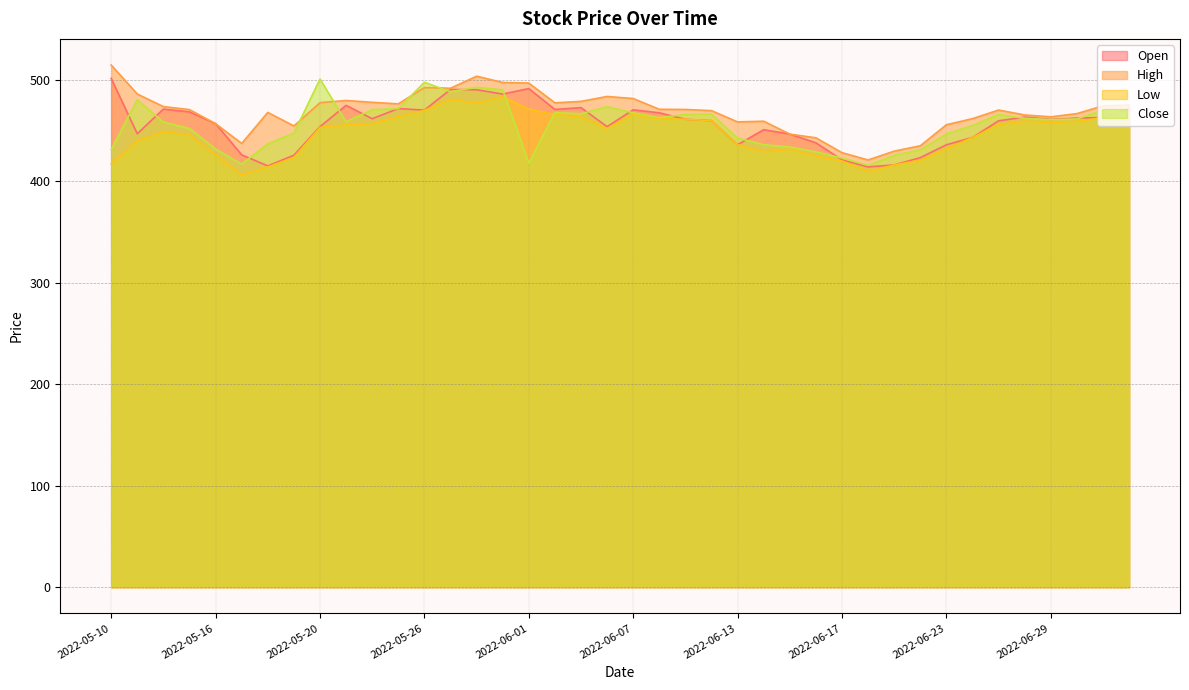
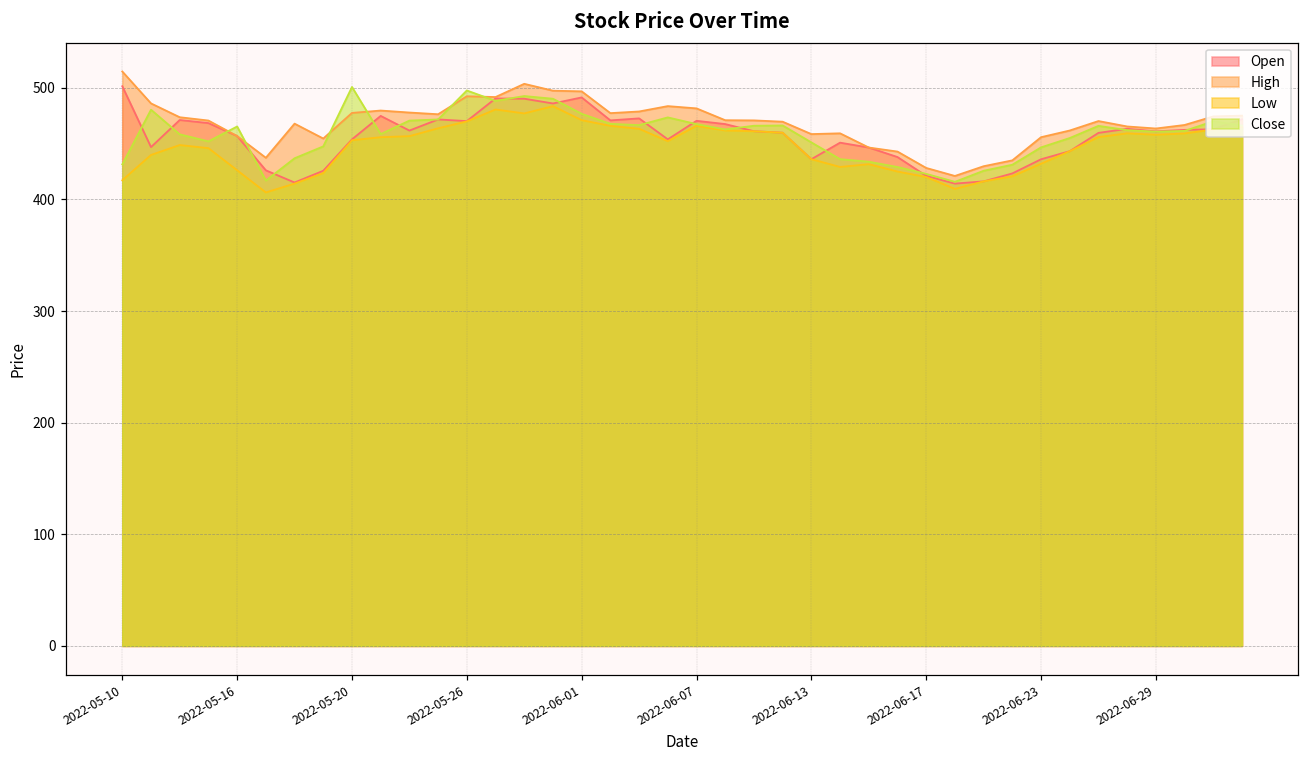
Close, 2022-05-16: 432 -> 465
Close, 2022-06-01: 418 -> 477
Close, 2022-06-13: 443 -> 451
